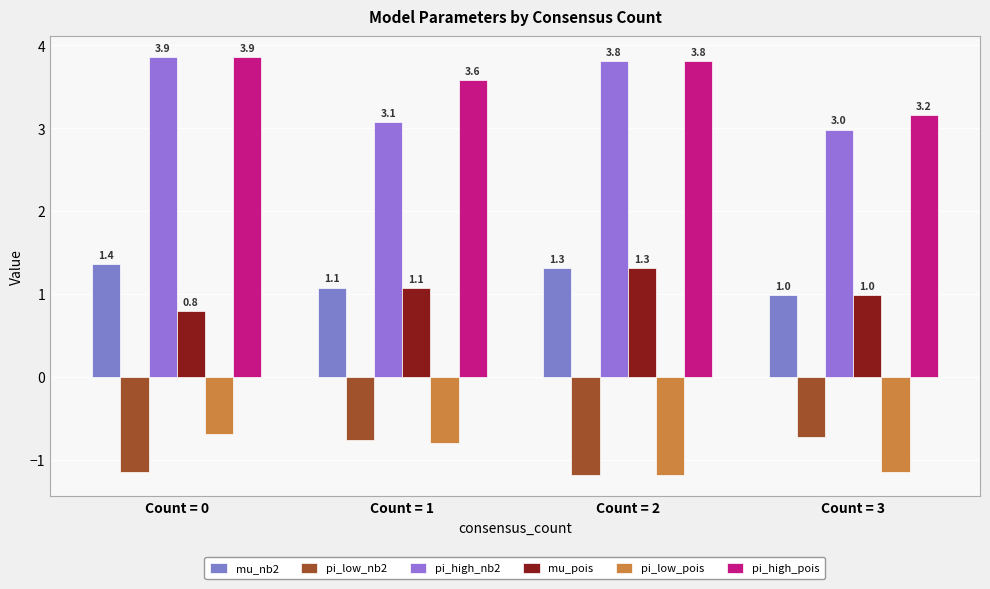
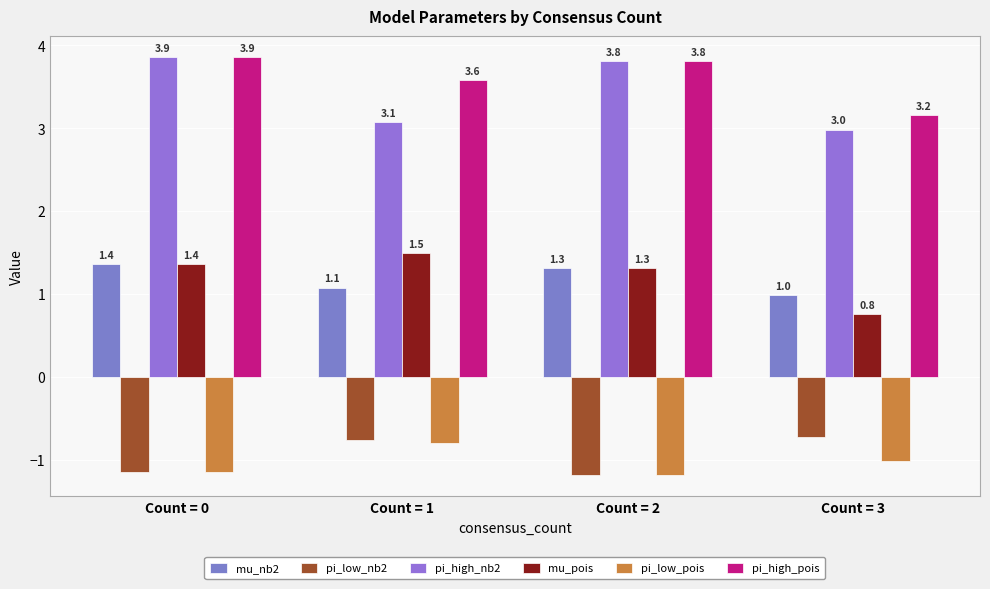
mu_pois, Count = 0: 0.8 -> 1.4
pi_low_pois, Count = 0: -0.7 -> -1.1
mu_pois, Count = 1: 1.1 -> 1.5
mu_pois, Count = 3: 1.0 -> 0.8
pi_low_pois, Count = 3: -1.1 -> -1.0
